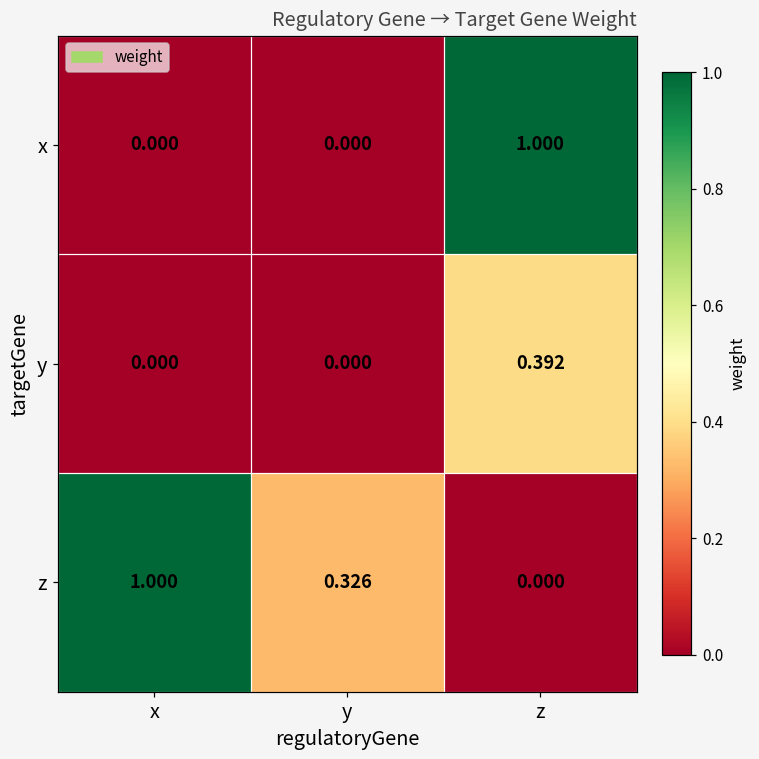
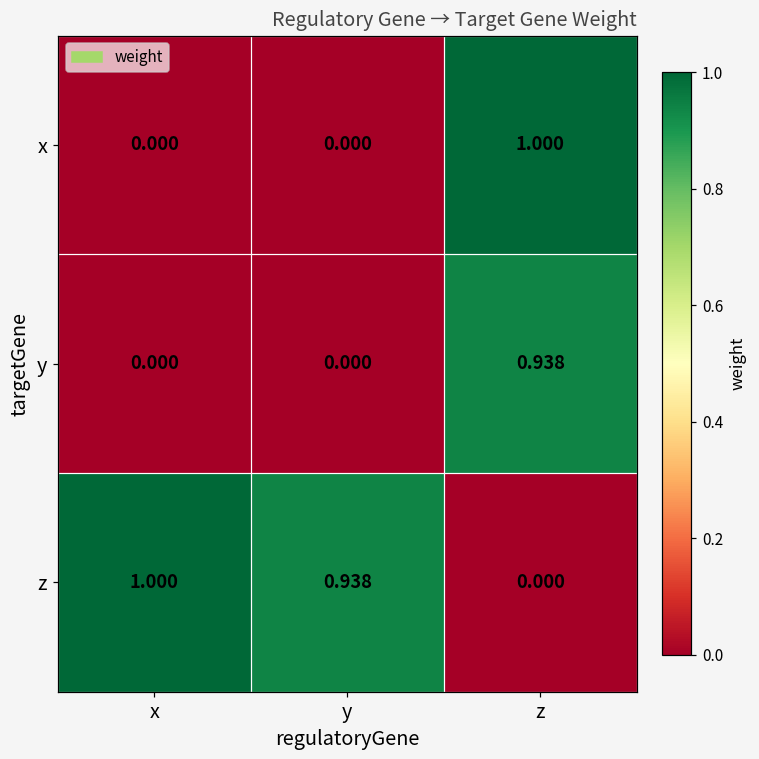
y, z: 0.392 -> 0.938
z, y: 0.326 -> 0.938
